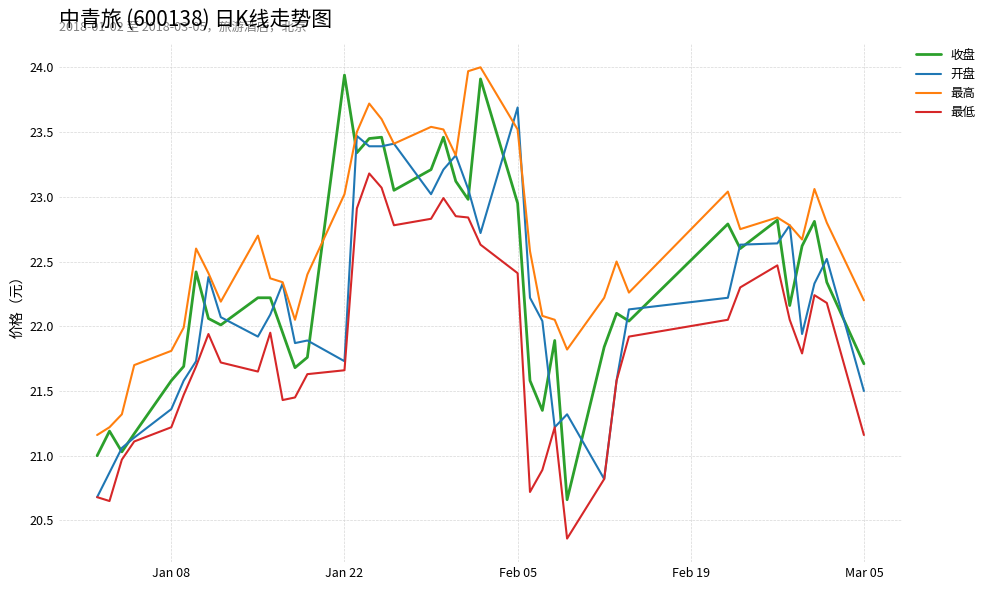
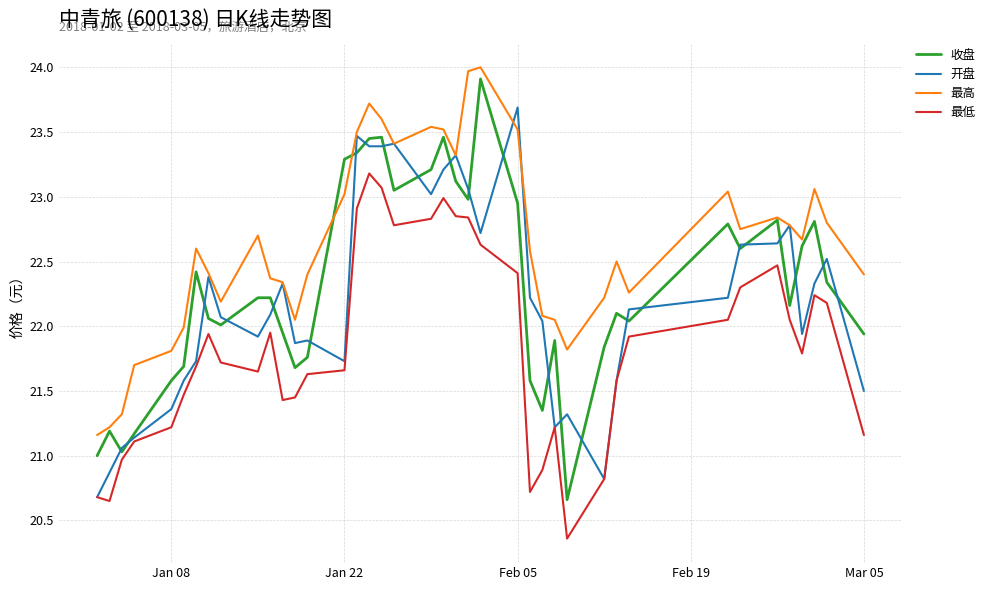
收盘, Jan 22: 23.94 -> 23.29
收盘, Mar 05: 21.71 -> 21.94
最高, Mar 05: 22.2 -> 22.4
